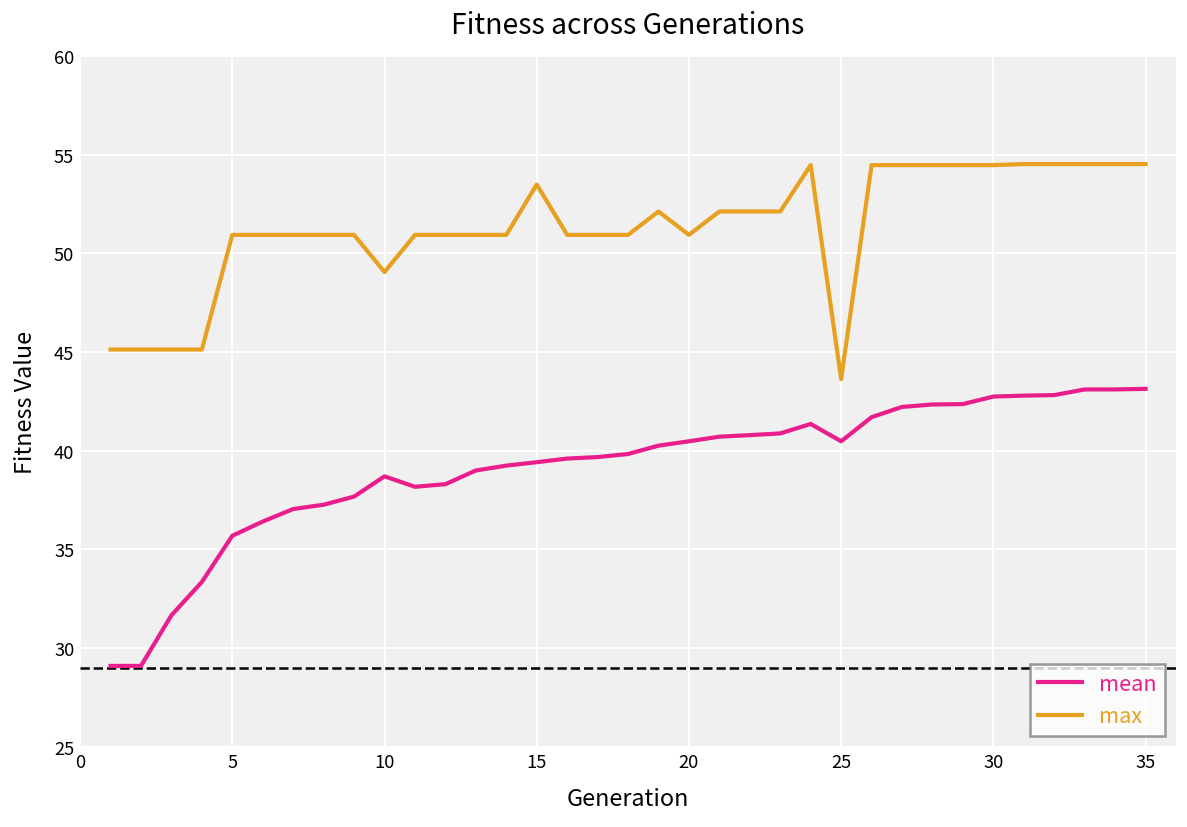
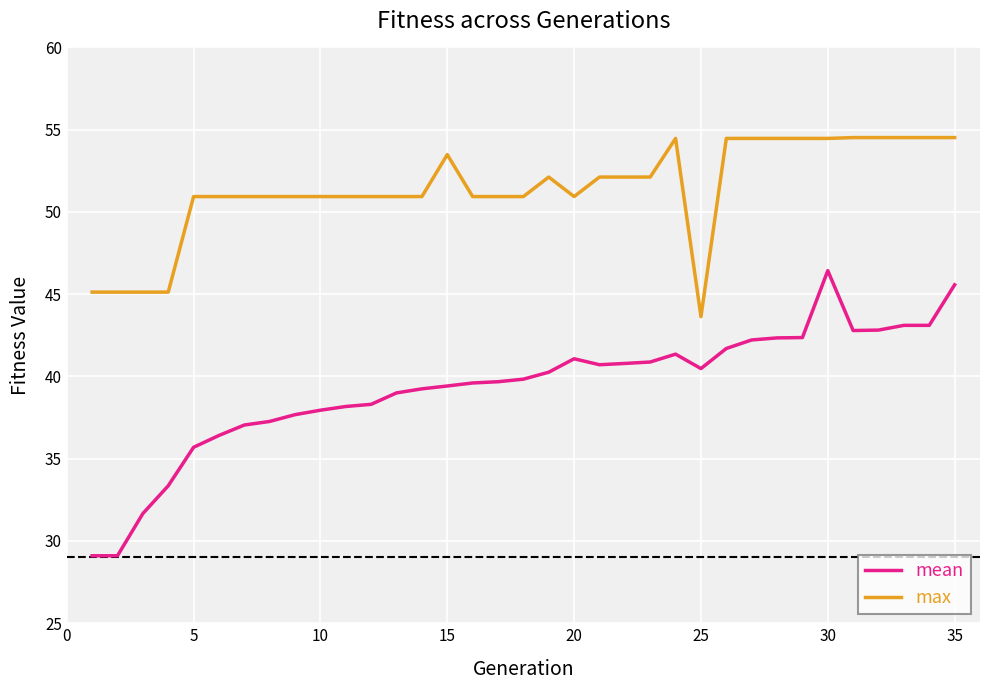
mean, 10: 38.7 -> 37.9
max, 10: 49.1 -> 50.9
mean, 20: 40.5 -> 41.1
mean, 30: 42.7 -> 46.4
mean, 35: 43.1 -> 45.6
